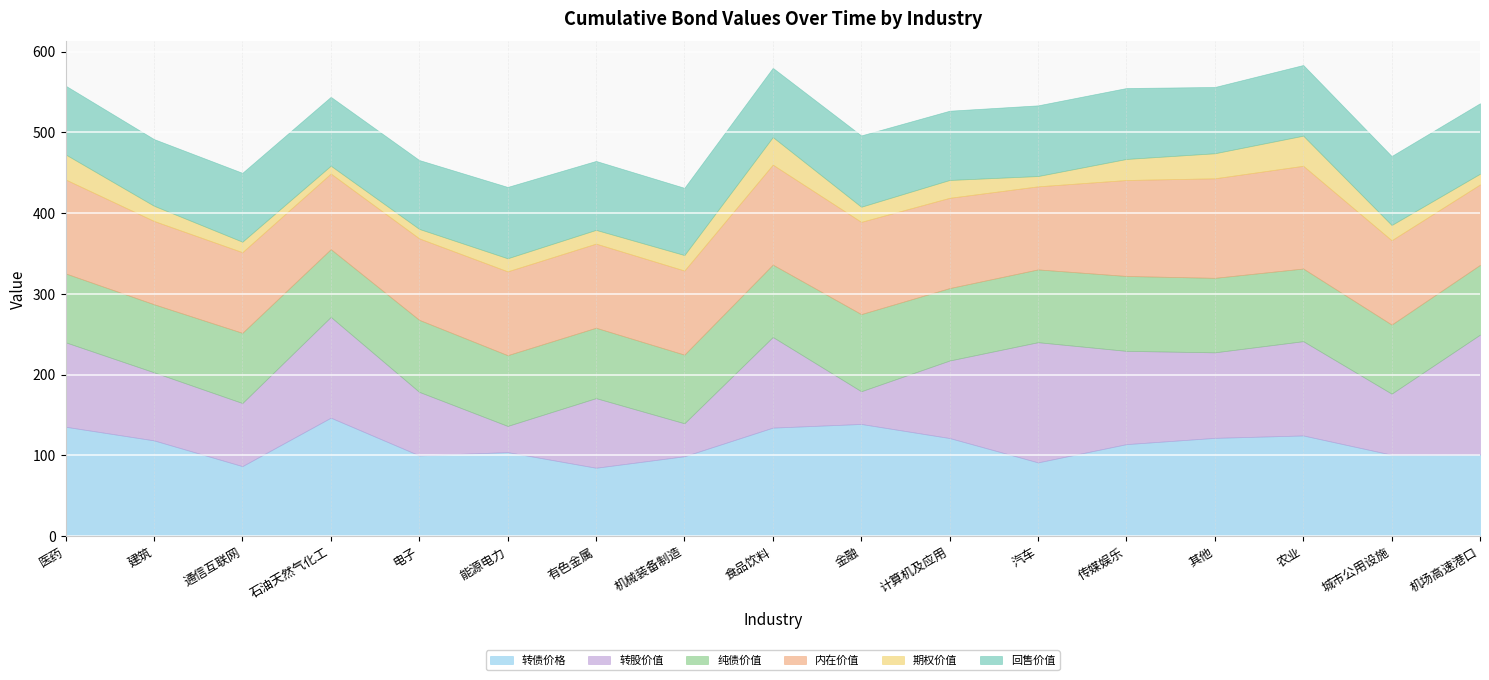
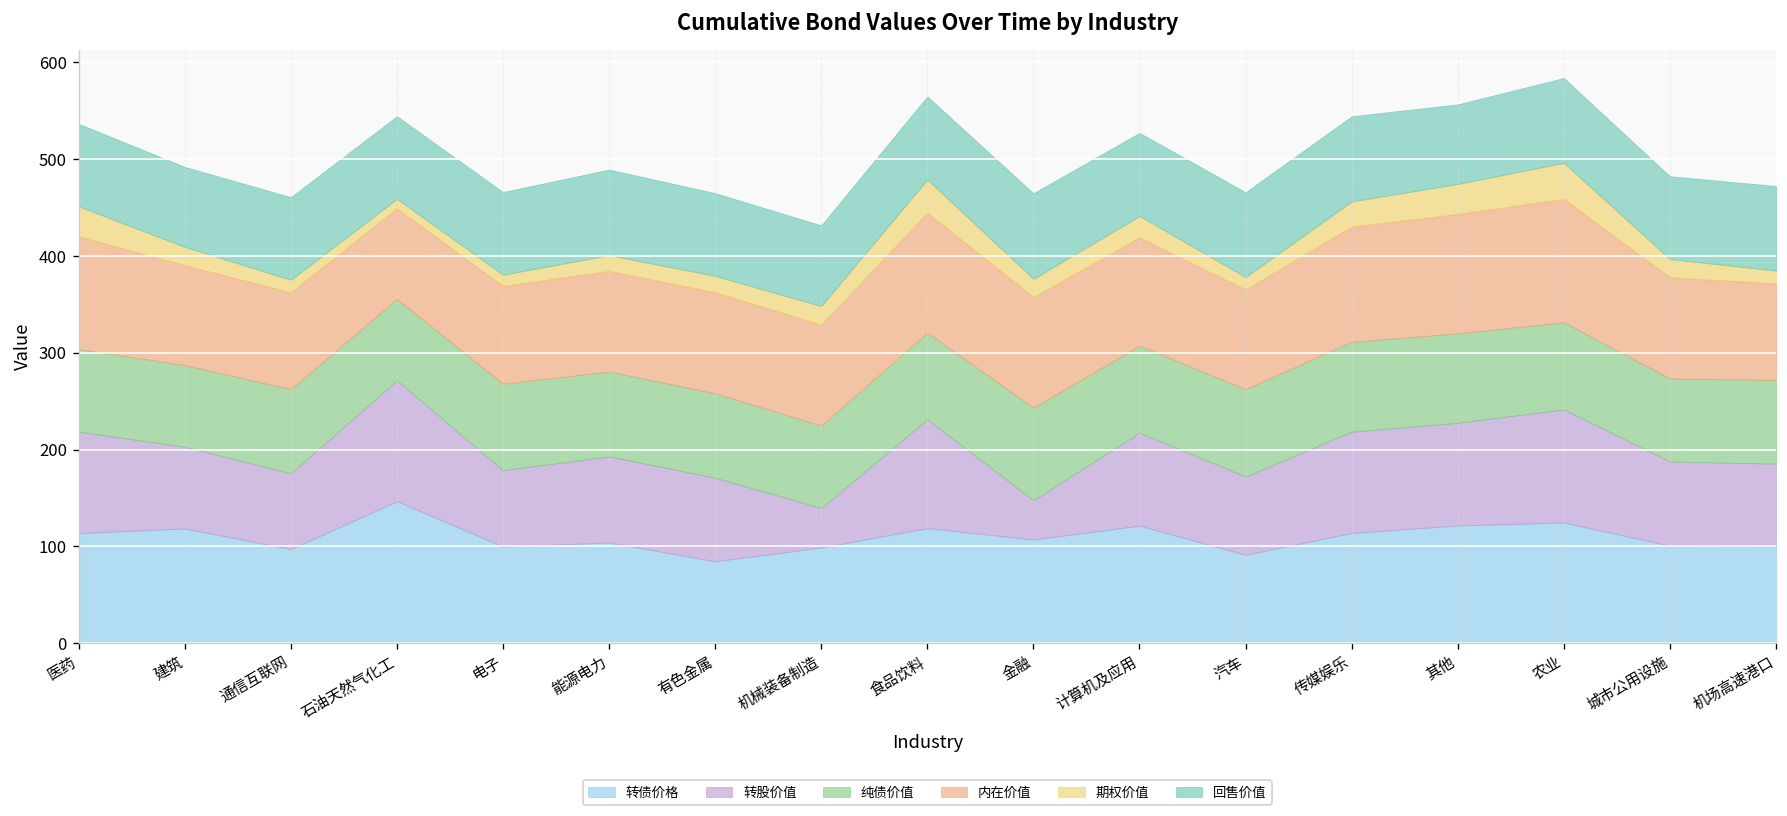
转债价格, 医药: 140 -> 110
转债价格, 通信互联网: 90 -> 100
转股价值, 能源电力: 30 -> 90
转债价格, 食品饮料: 130 -> 120
转债价格, 金融: 140 -> 110
转股价值, 汽车: 150 -> 80
转股价值, 传媒娱乐: 120 -> 100
转股价值, 城市公用设施: 80 -> 90
转股价值, 机场高速港口: 150 -> 80
